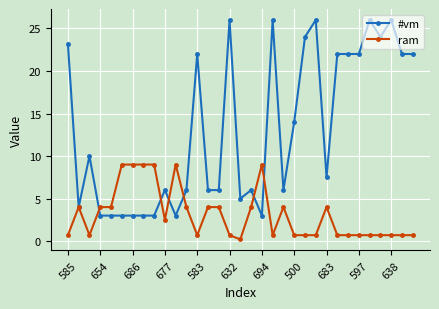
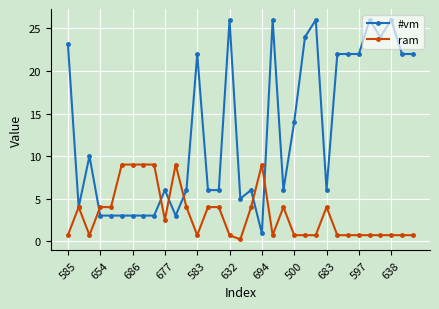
#vm, 694: 3 -> 1
#vm, 683: 8 -> 6
